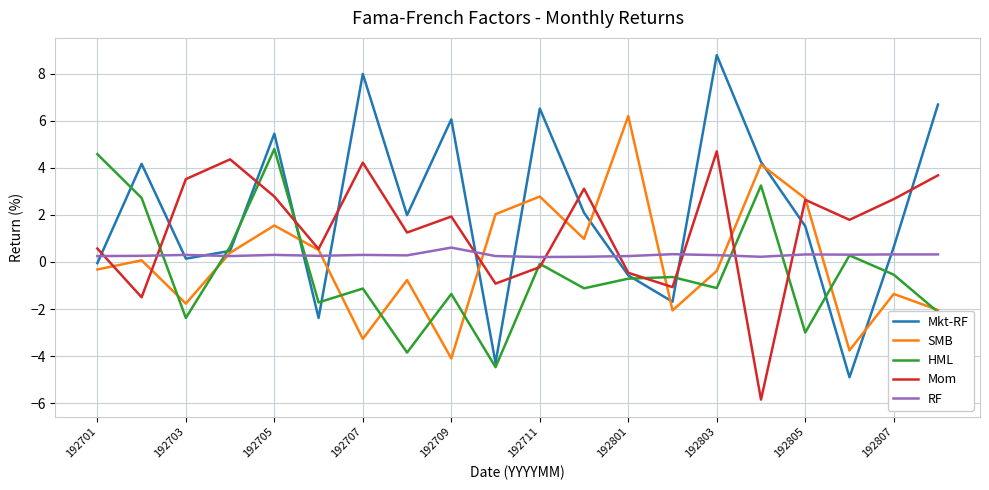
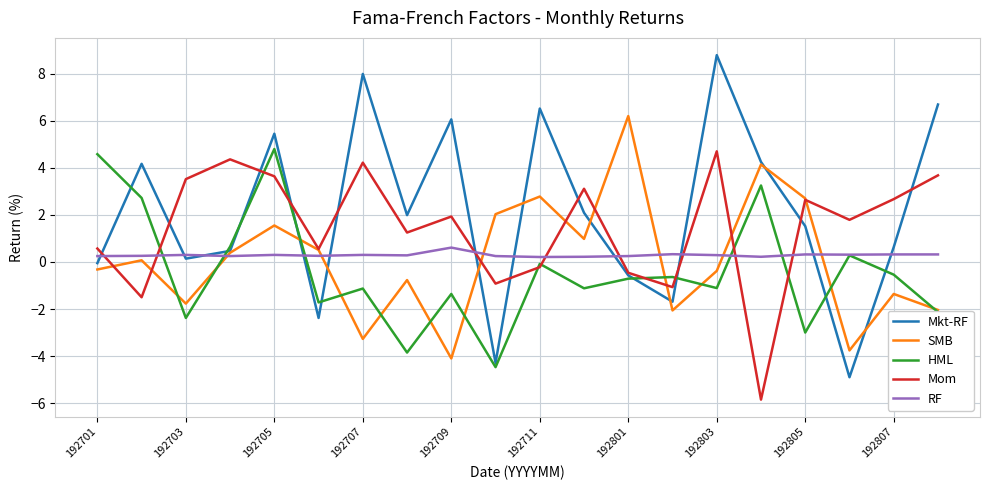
Mom, 192705: 2.8 -> 3.6
